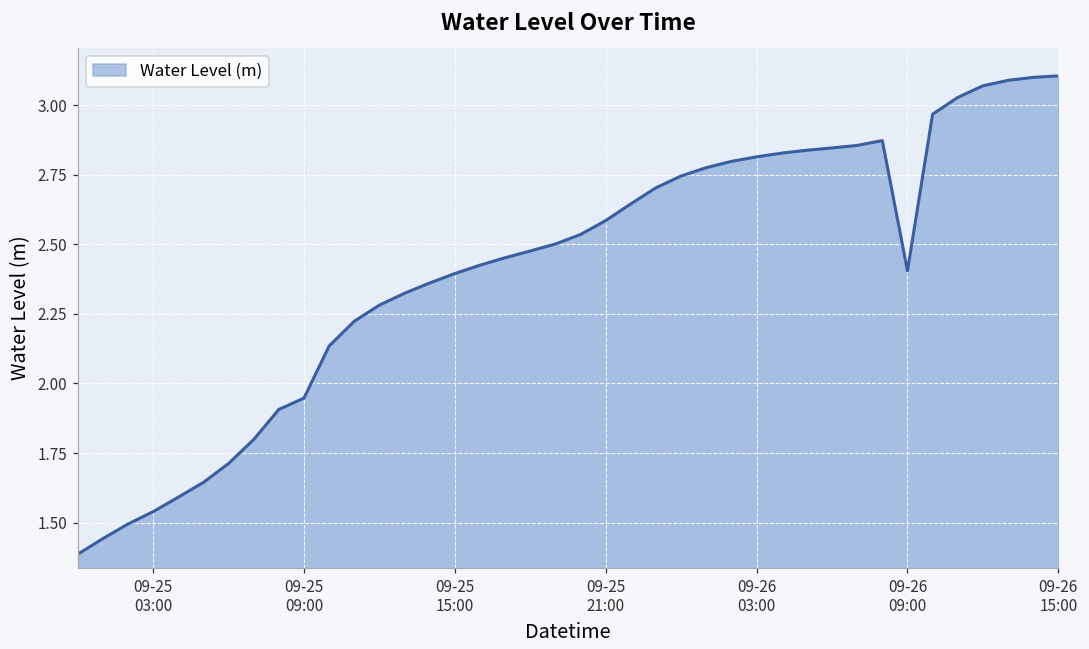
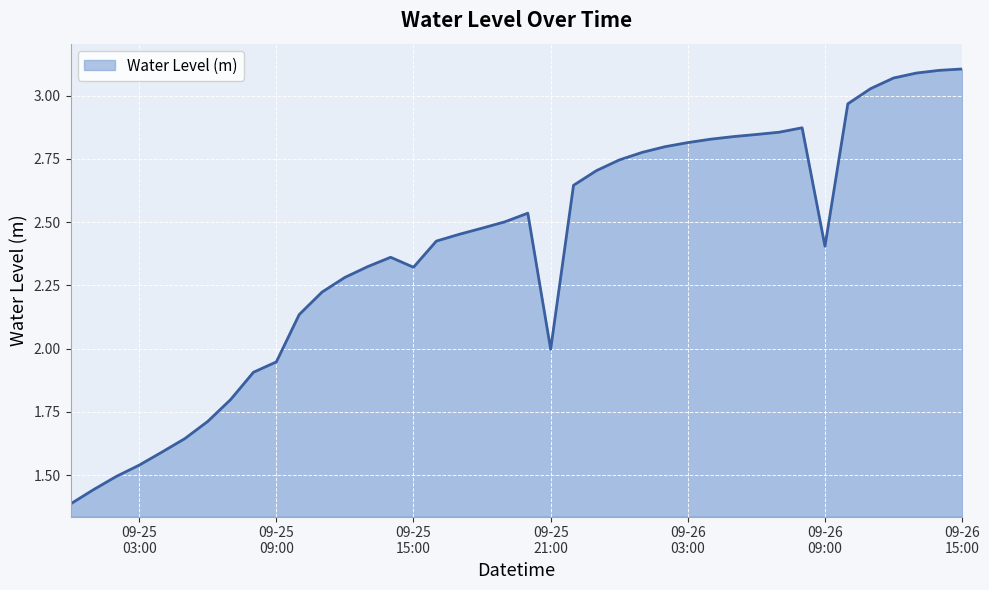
09-25 15:00: 2.39 -> 2.32
09-25 21:00: 2.59 -> 2.00
